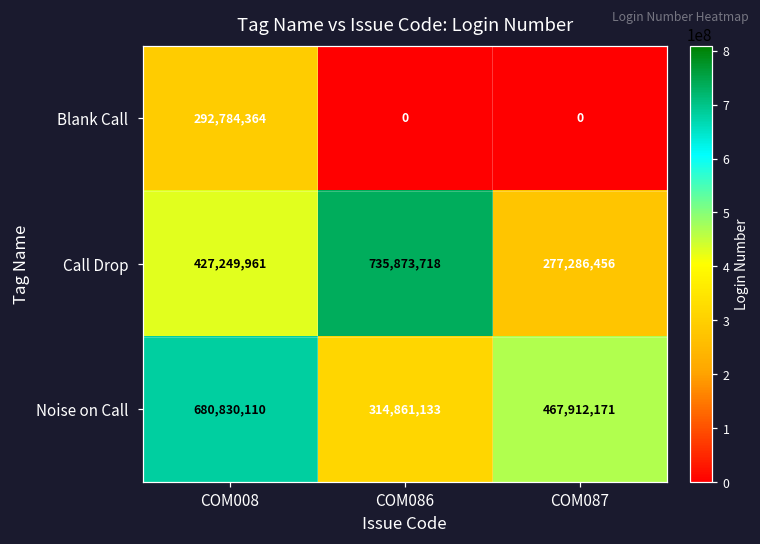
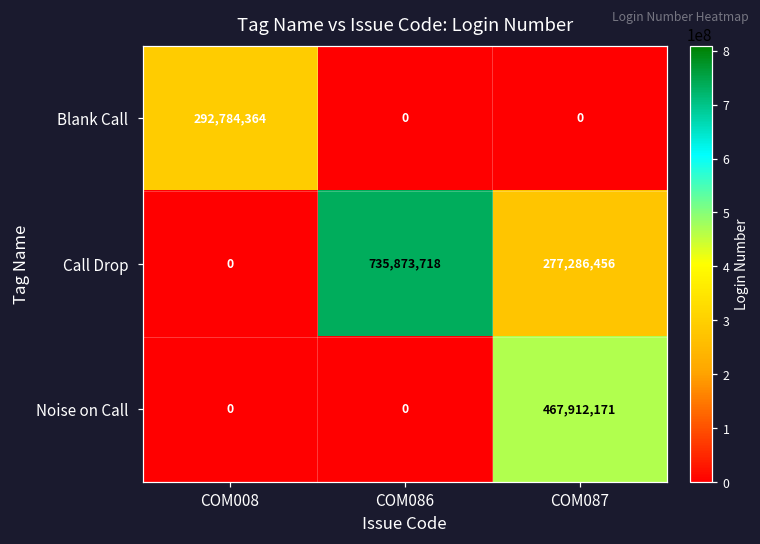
Call Drop, COM008: 427,249,961 -> 0
Noise on Call, COM008: 680,830,110 -> 0
Noise on Call, COM086: 314,861,133 -> 0
